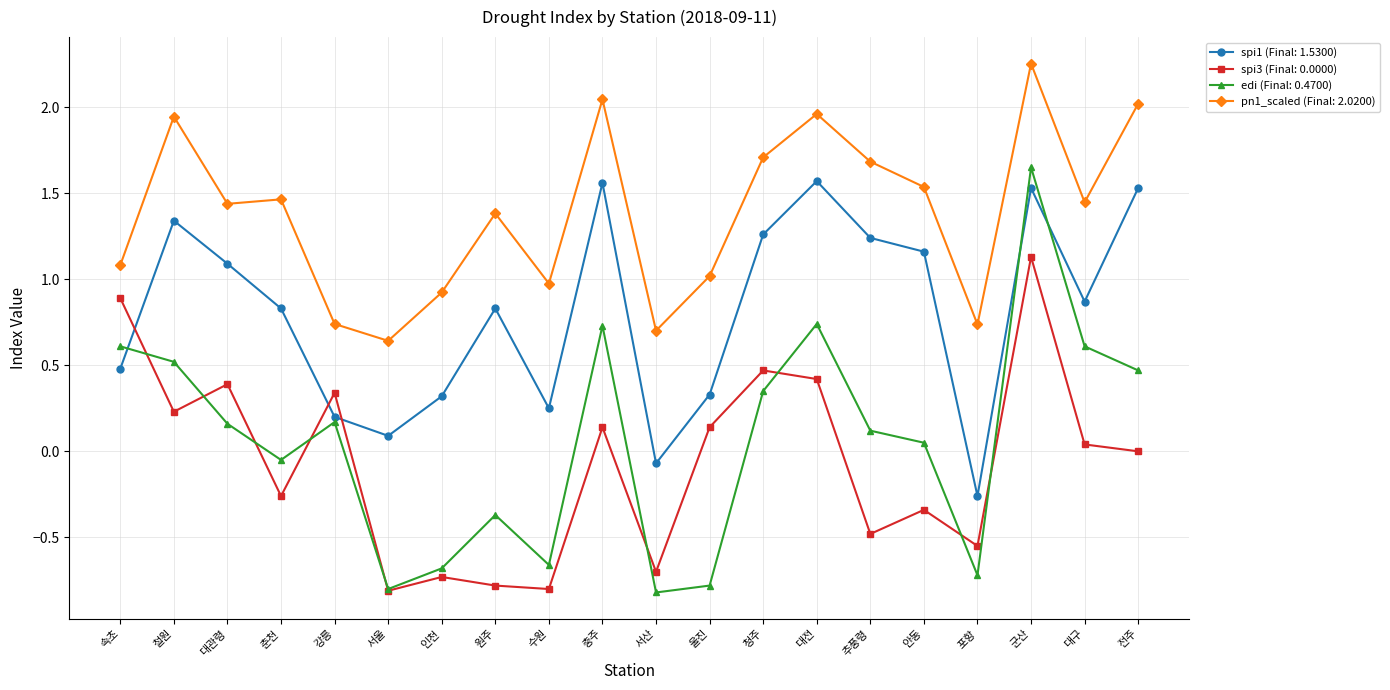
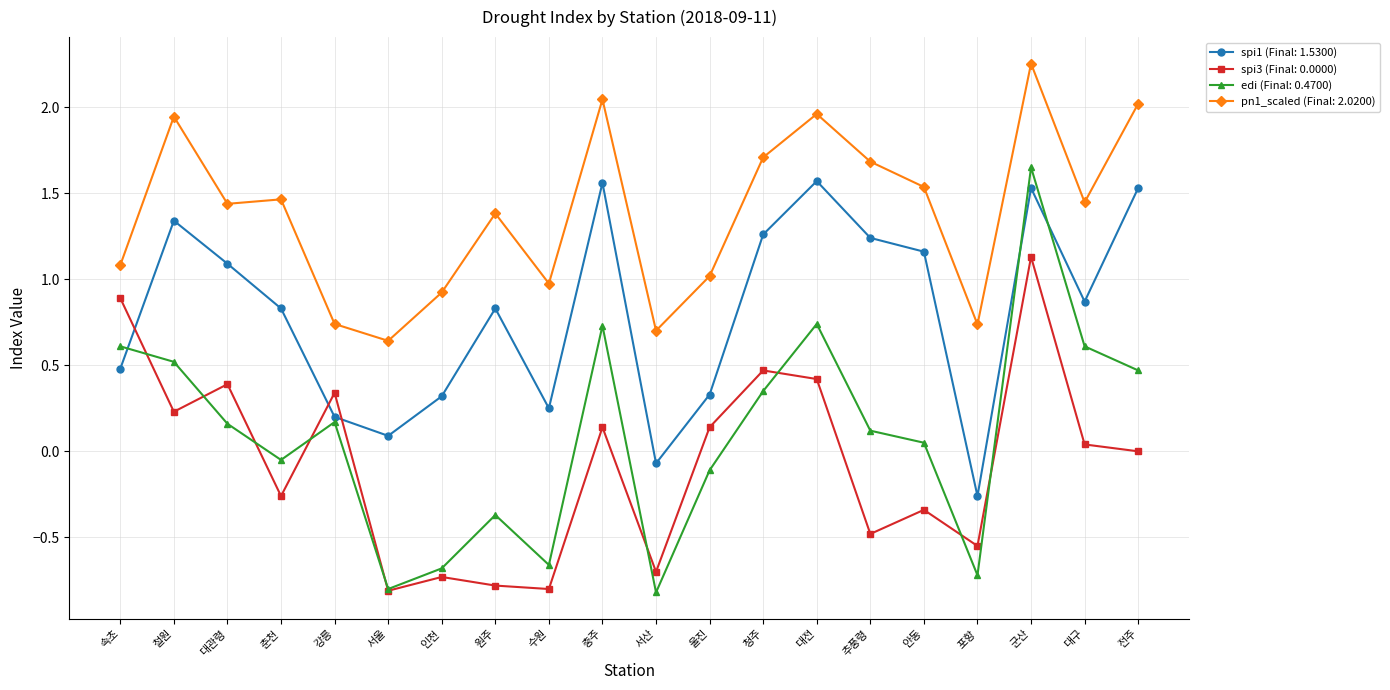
edi (Final: 0.4700), 울진: -0.78 -> -0.11
